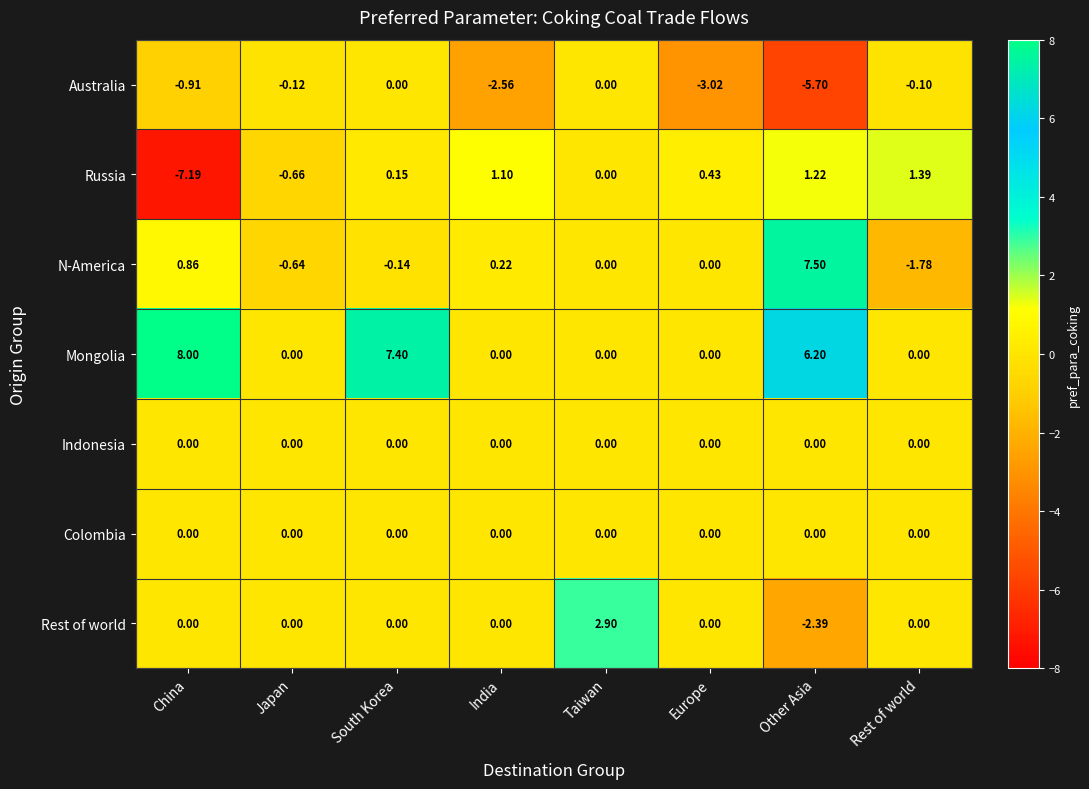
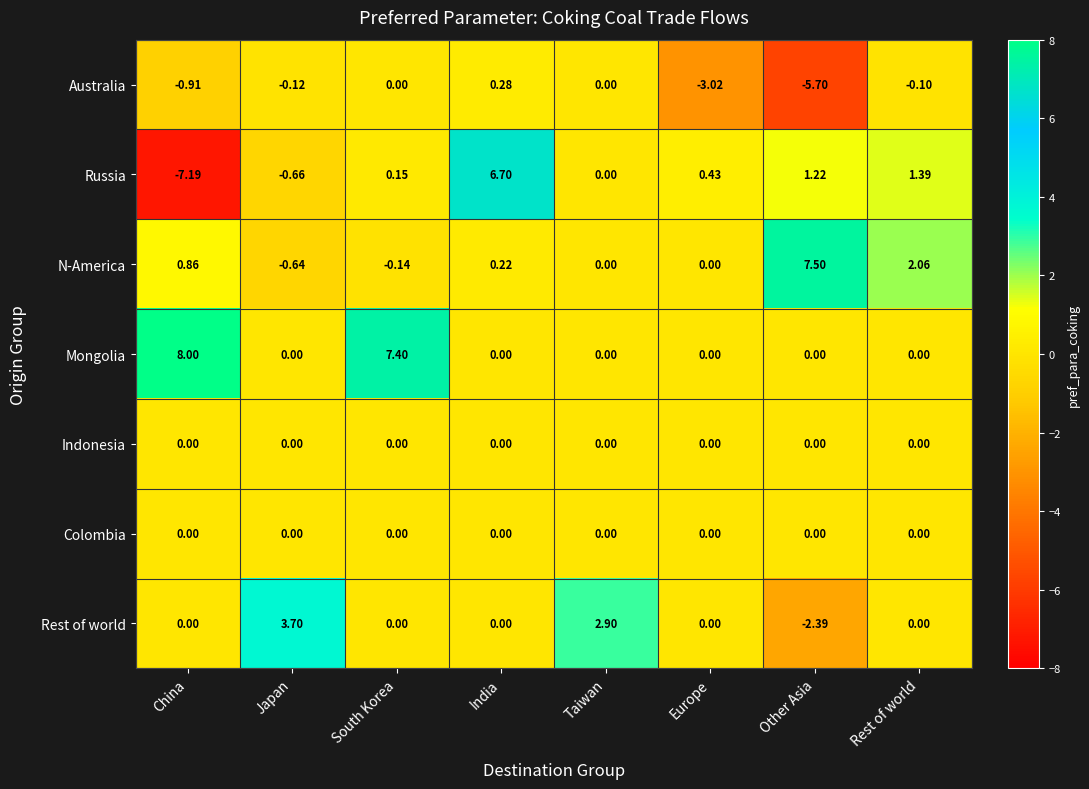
Australia, India: -2.56 -> 0.28
Russia, India: 1.10 -> 6.70
N-America, Rest of world: -1.78 -> 2.06
Mongolia, Other Asia: 6.20 -> 0.00
Rest of world, Japan: 0.00 -> 3.70
